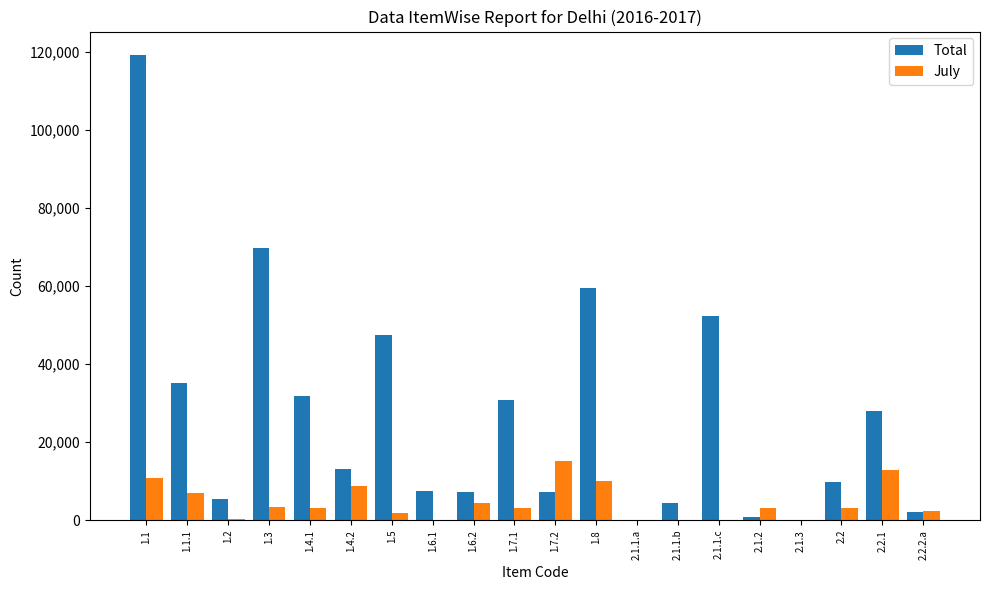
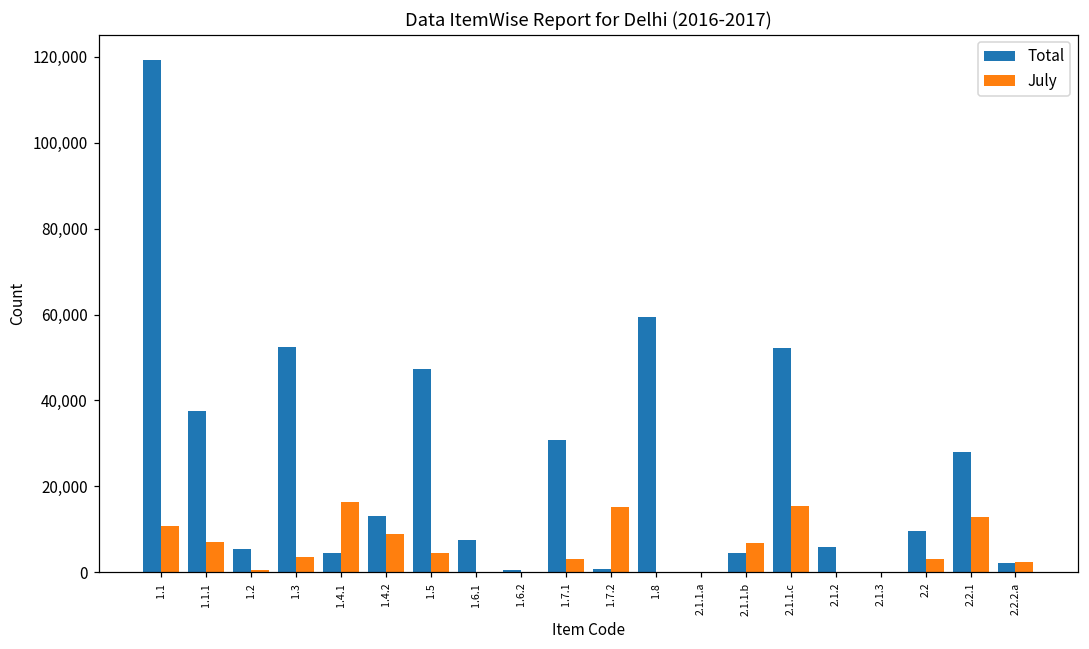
Total, 1.1.1: 35,000 -> 37,000
Total, 1.3: 70,000 -> 52,000
Total, 1.4.1: 32,000 -> 5,000
July, 1.4.1: 3,000 -> 16,000
July, 1.5: 2,000 -> 5,000
Total, 1.6.2: 7,000 -> 0
July, 1.6.2: 4,000 -> 0
Total, 1.7.2: 7,000 -> 1,000
July, 1.8: 10,000 -> 0
July, 2.1.1.b: 0 -> 7,000
July, 2.1.1.c: 0 -> 15,000
Total, 2.1.2: 1,000 -> 6,000
July, 2.1.2: 3,000 -> 0
